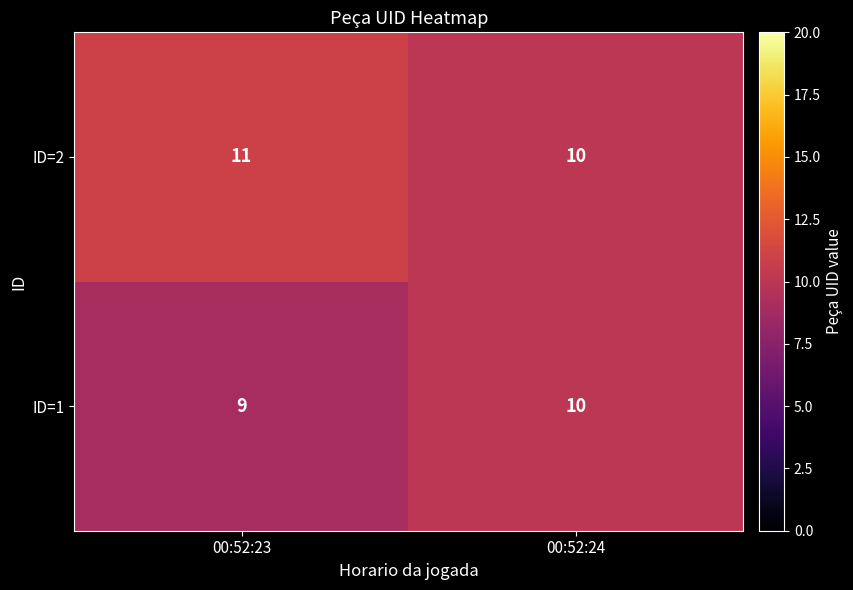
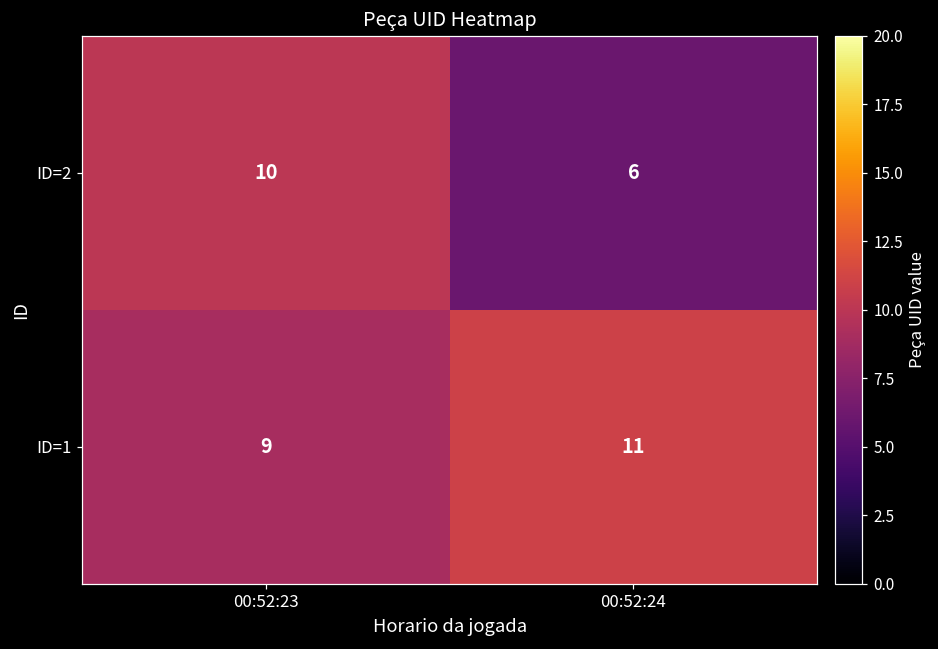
ID=2, 00:52:23: 11 -> 10
ID=2, 00:52:24: 10 -> 6
ID=1, 00:52:24: 10 -> 11
